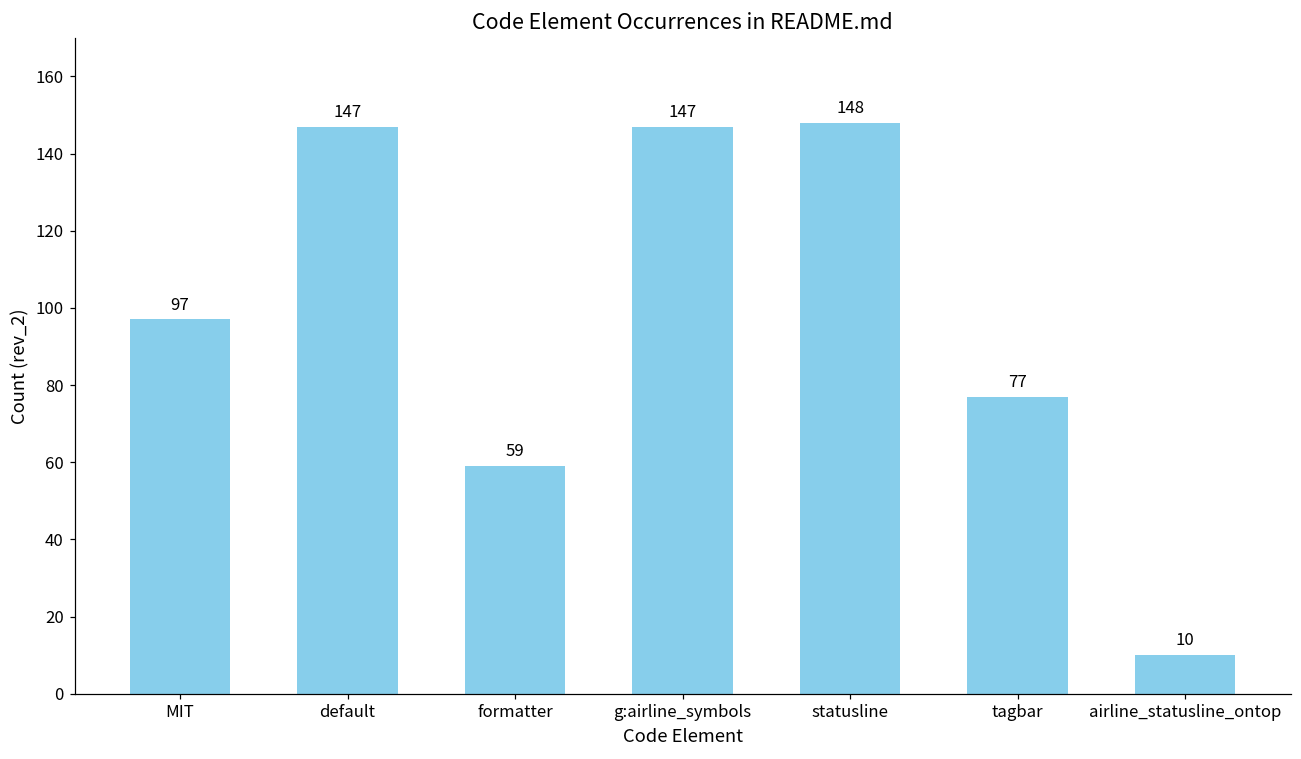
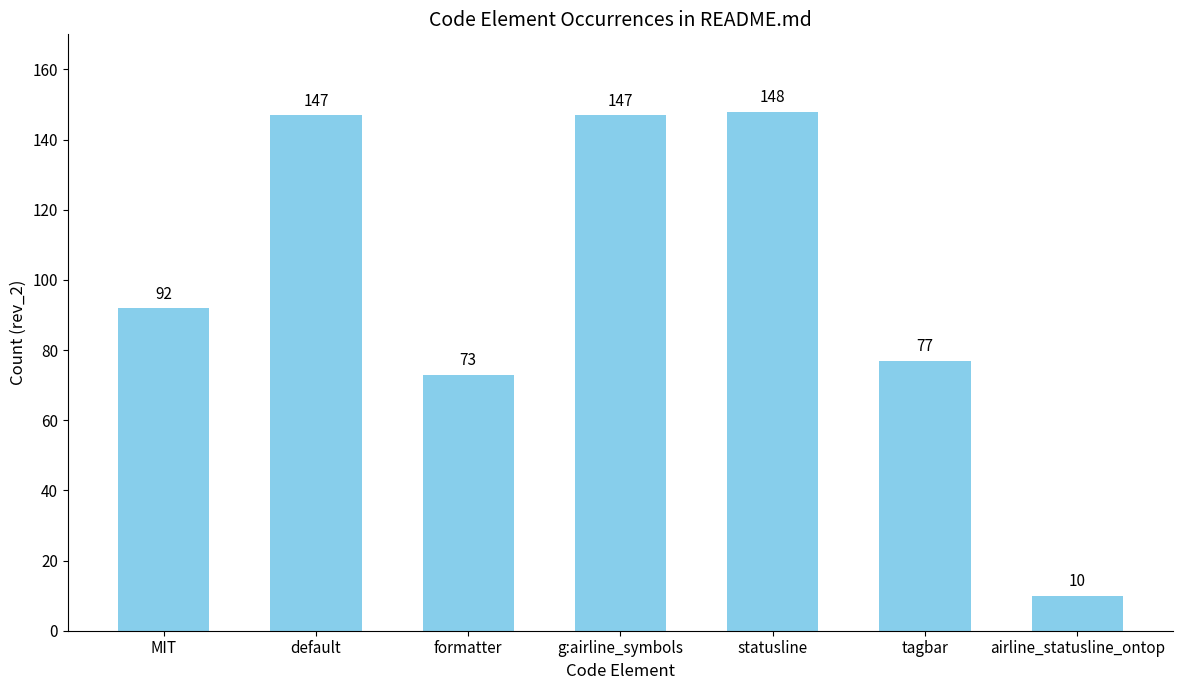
MIT: 97 -> 92
formatter: 59 -> 73
